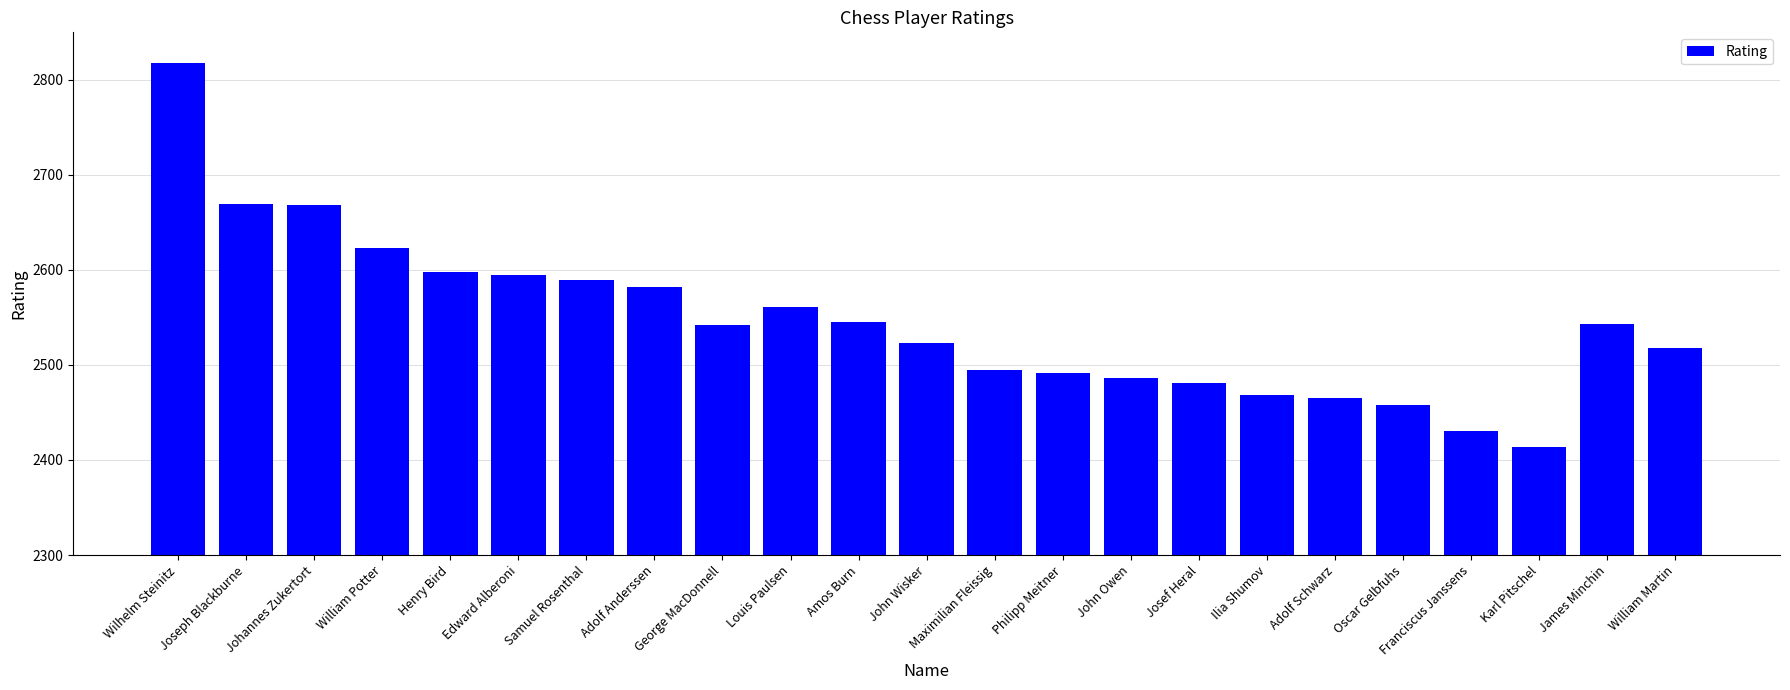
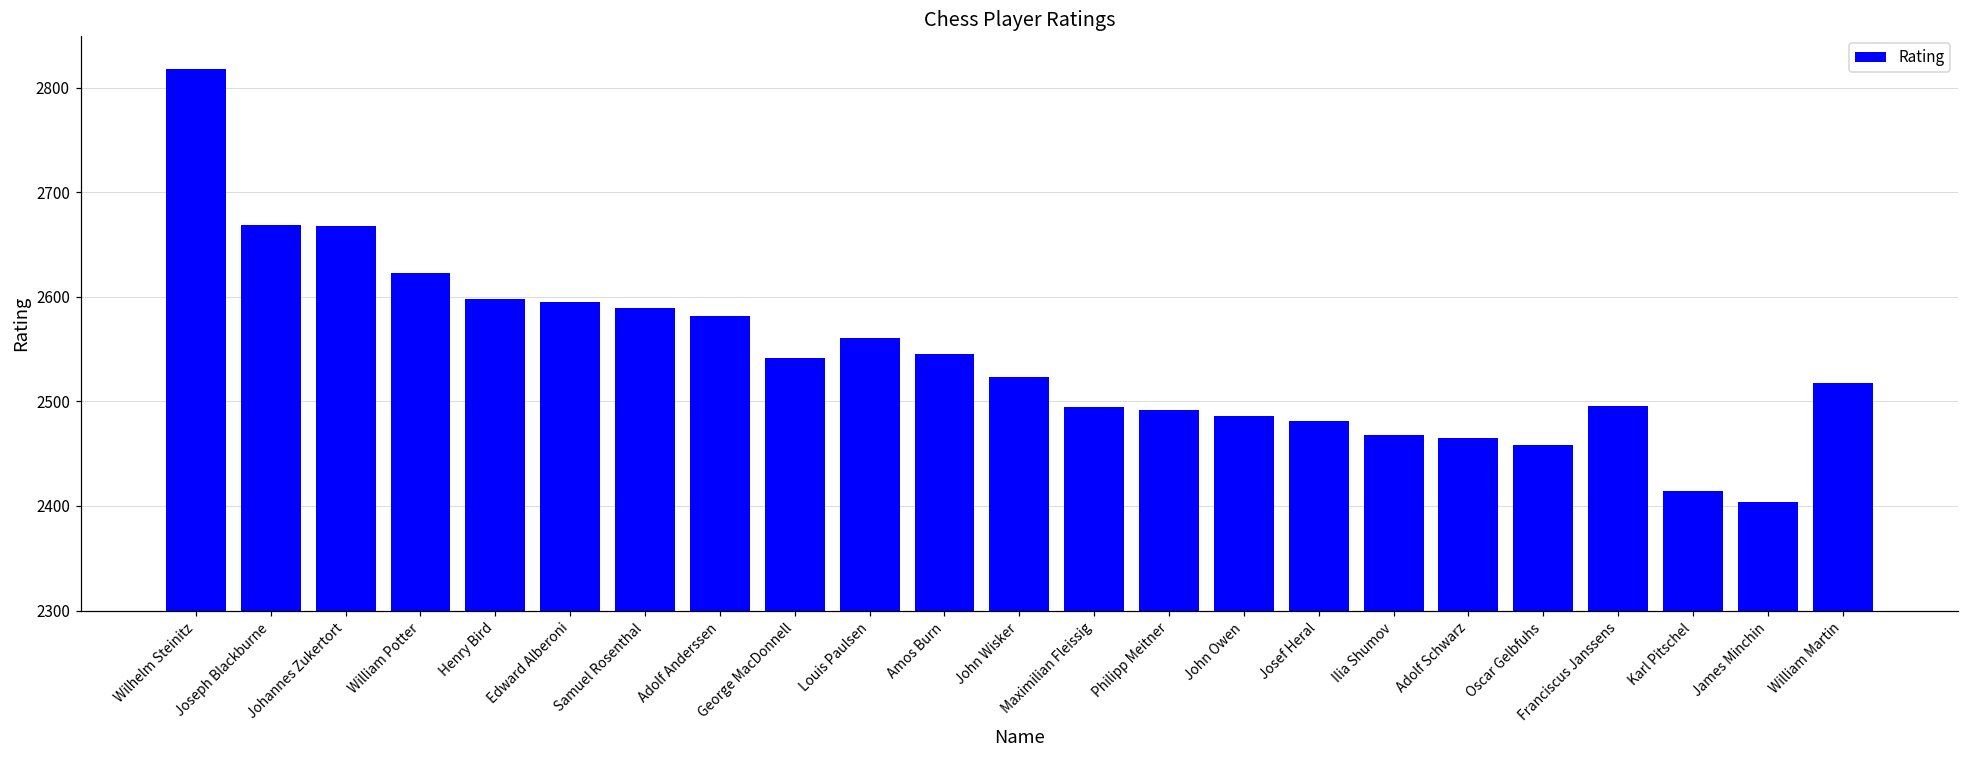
Franciscus Janssens: 2430 -> 2500
James Minchin: 2540 -> 2400
